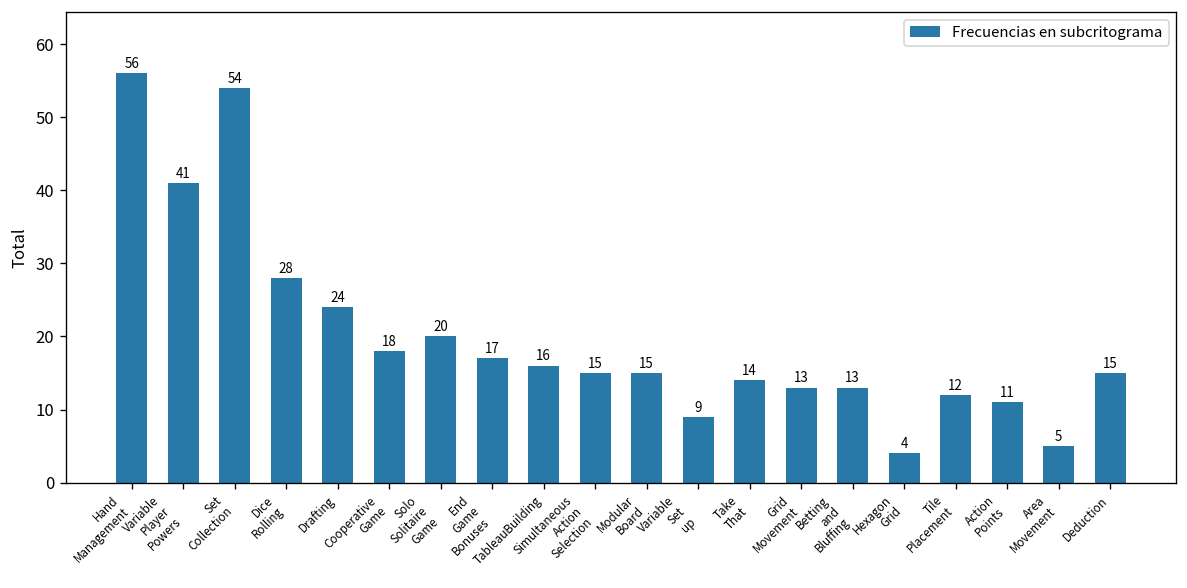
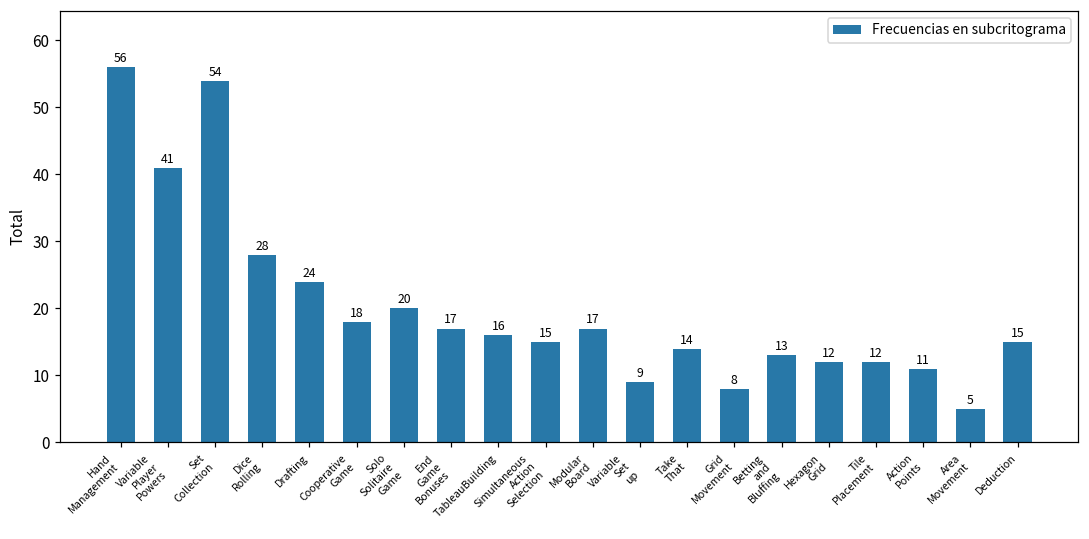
Modular Board: 15 -> 17
Grid Movement: 13 -> 8
Hexagon Grid: 4 -> 12
